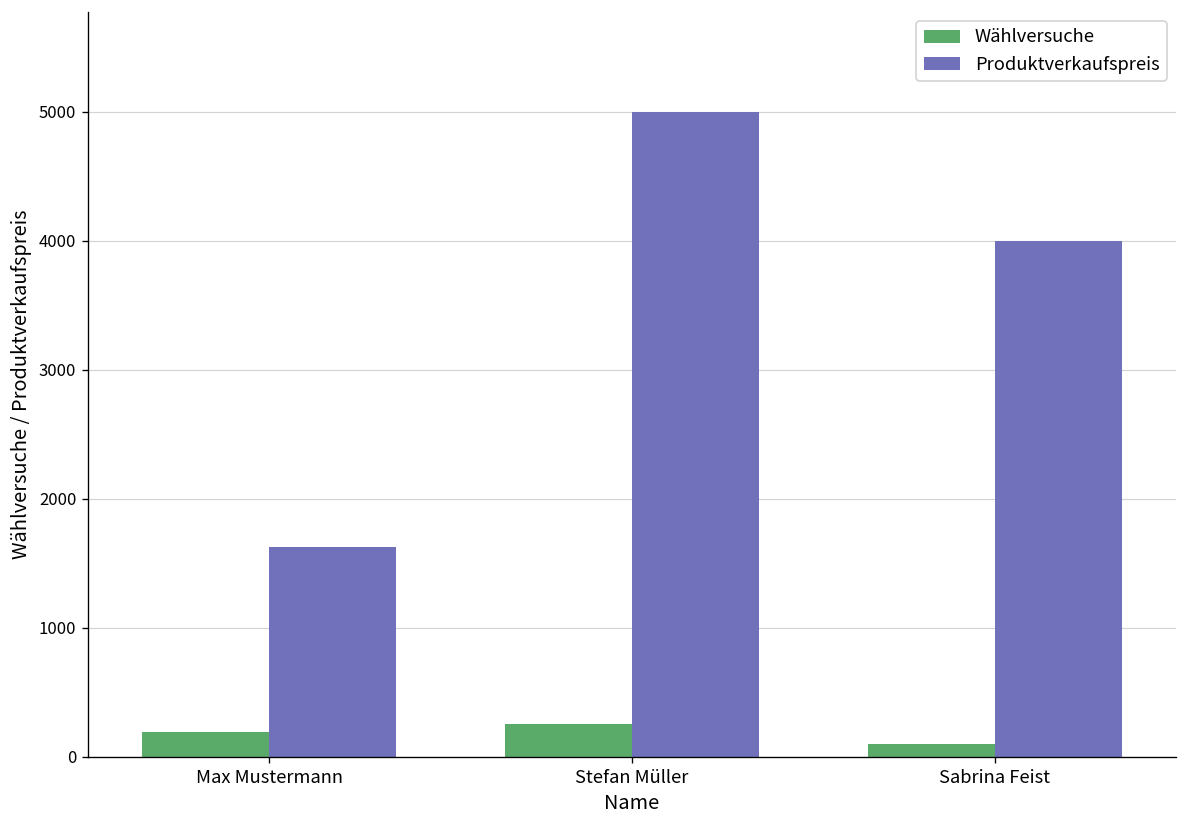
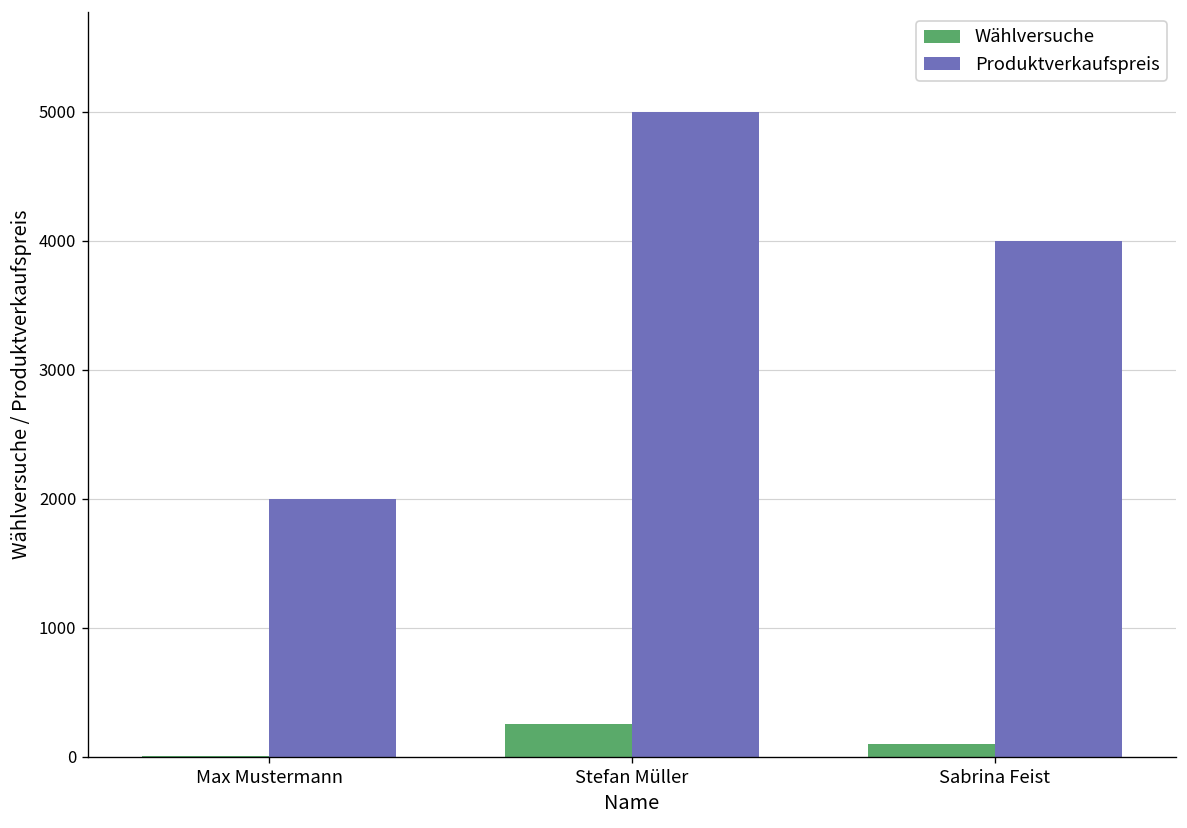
Wählversuche, Max Mustermann: 190 -> 0
Produktverkaufspreis, Max Mustermann: 1620 -> 2000
